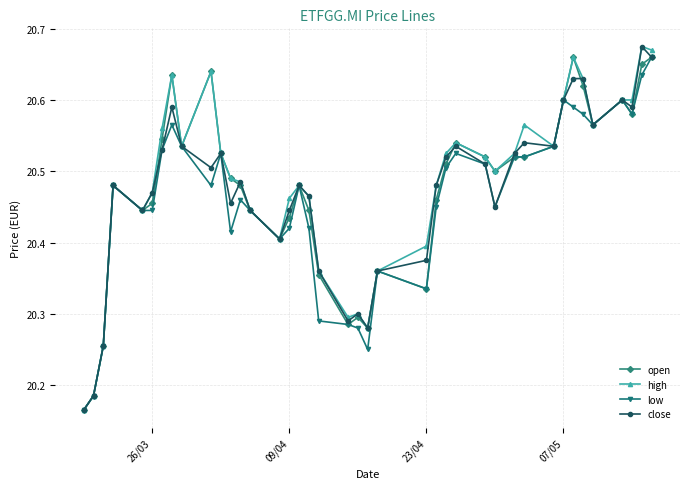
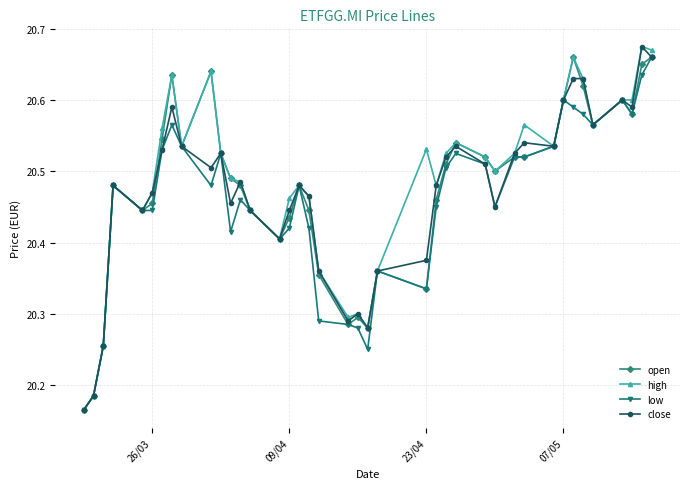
high, 23/04: 20.40 -> 20.53
